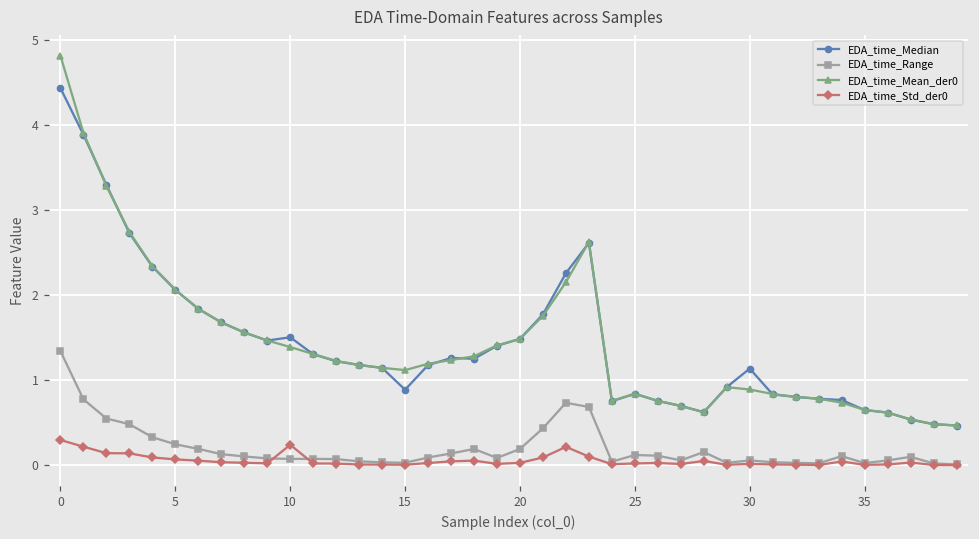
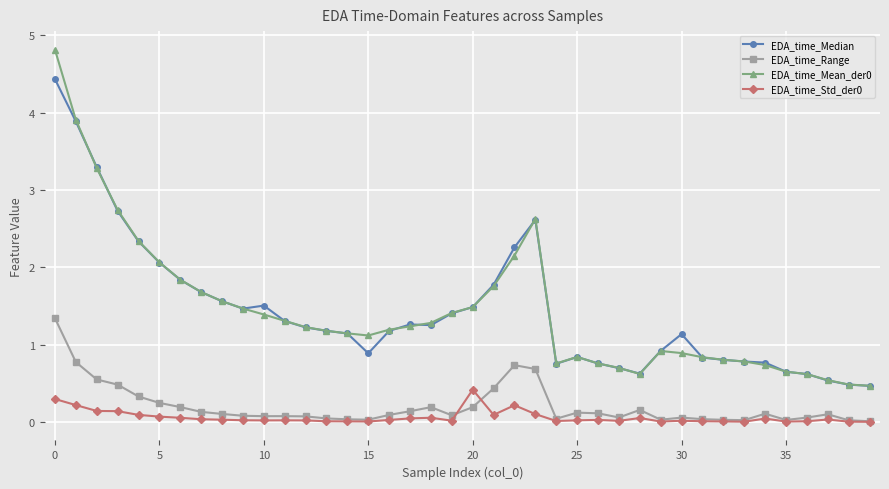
EDA_time_Std_der0, 10: 0.2 -> 0.0
EDA_time_Std_der0, 20: 0.0 -> 0.4
